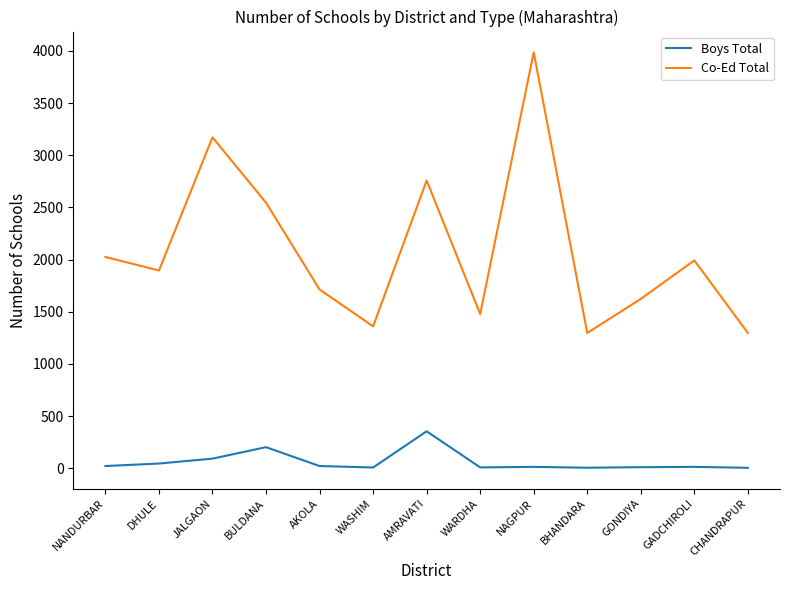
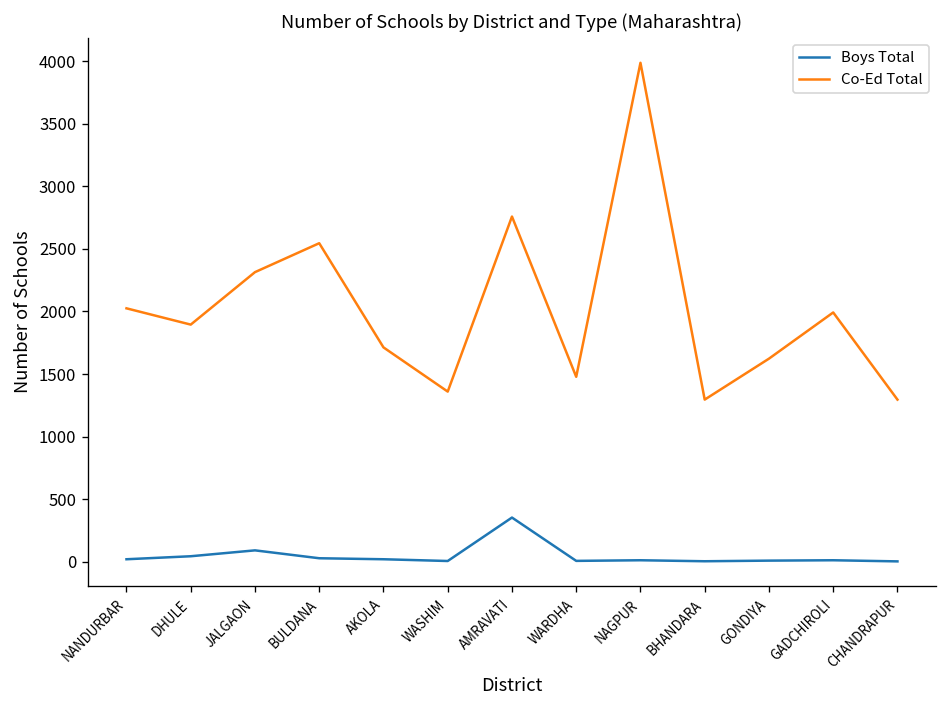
Co-Ed Total, JALGAON: 3170 -> 2310
Boys Total, BULDANA: 200 -> 30
